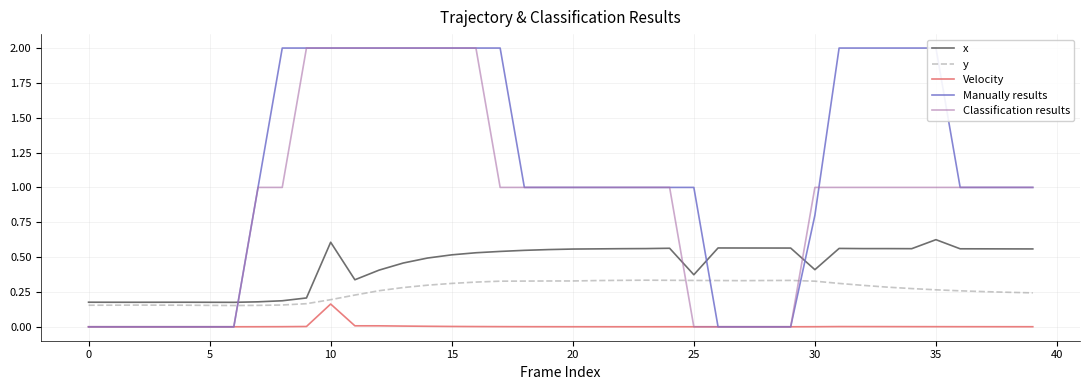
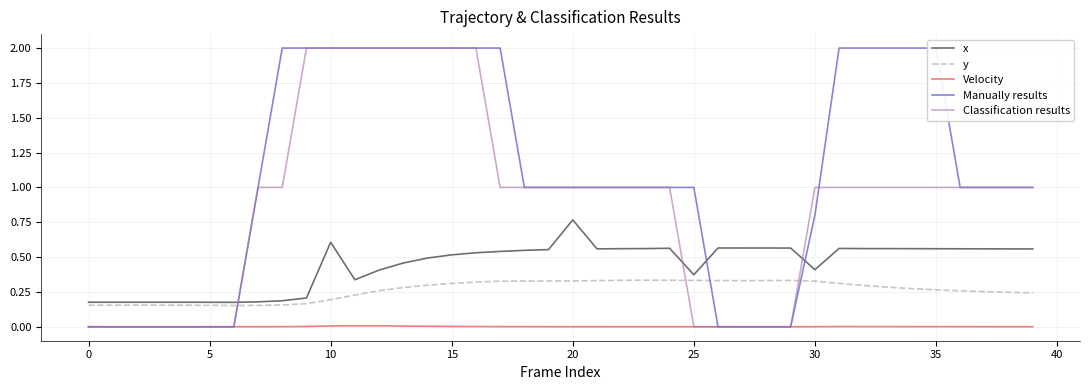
Velocity, 10: 0.16 -> 0.01
x, 20: 0.56 -> 0.77
x, 35: 0.63 -> 0.56
